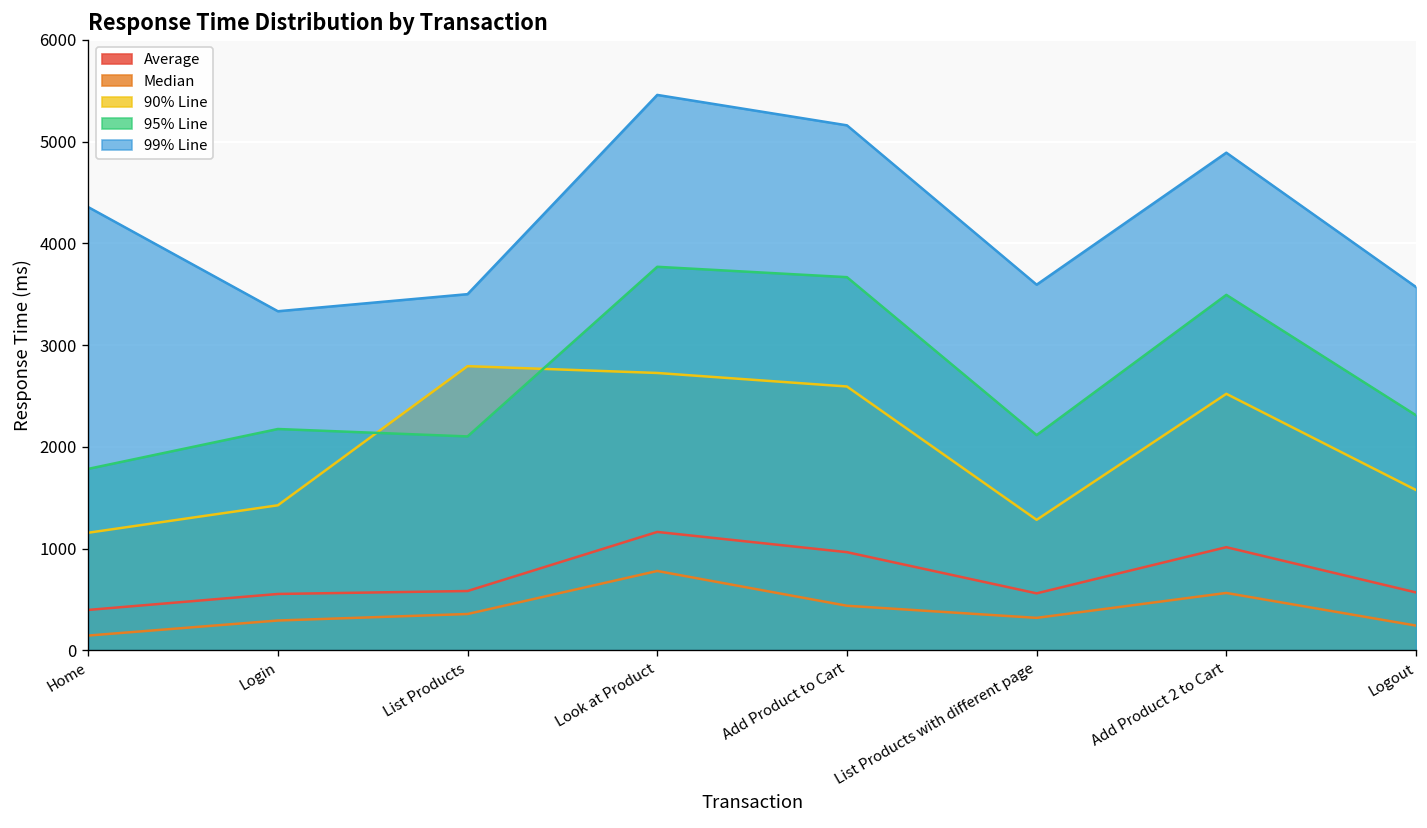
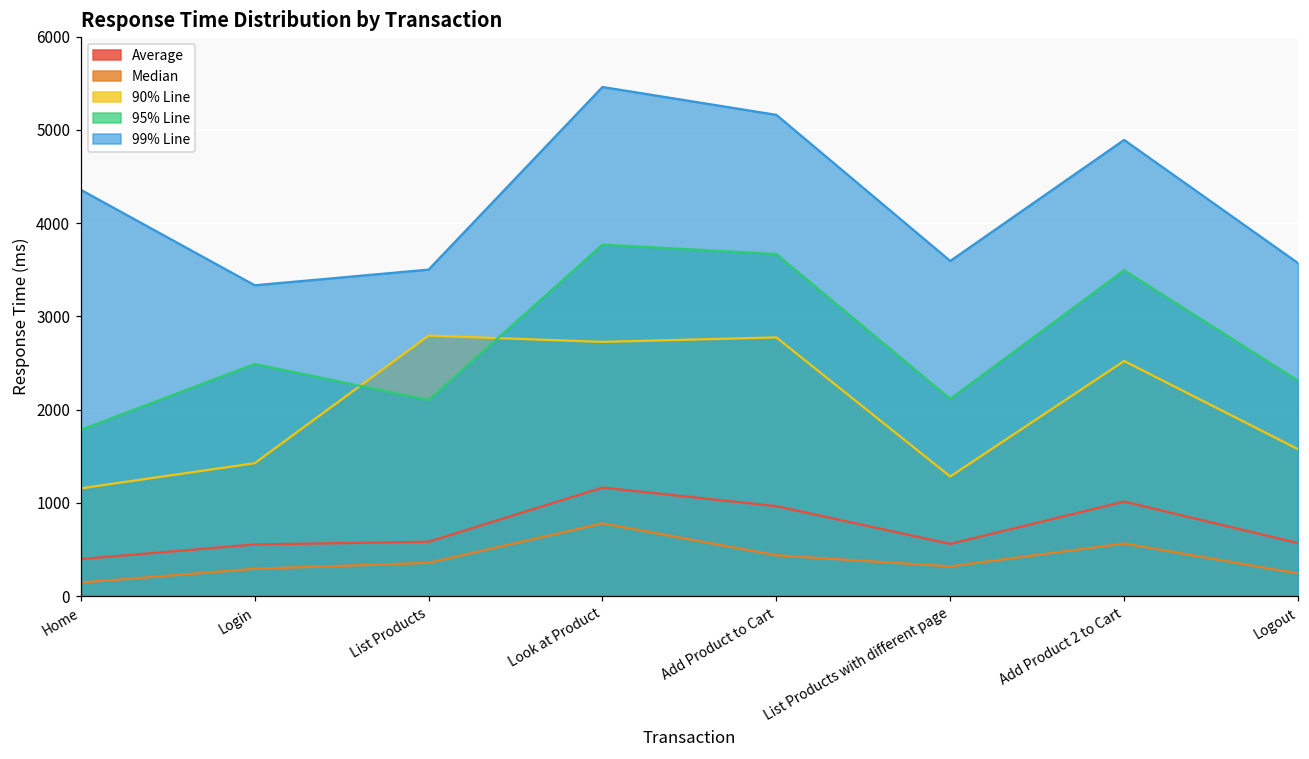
95% Line, Login: 2200 -> 2500
90% Line, Add Product to Cart: 2600 -> 2800
